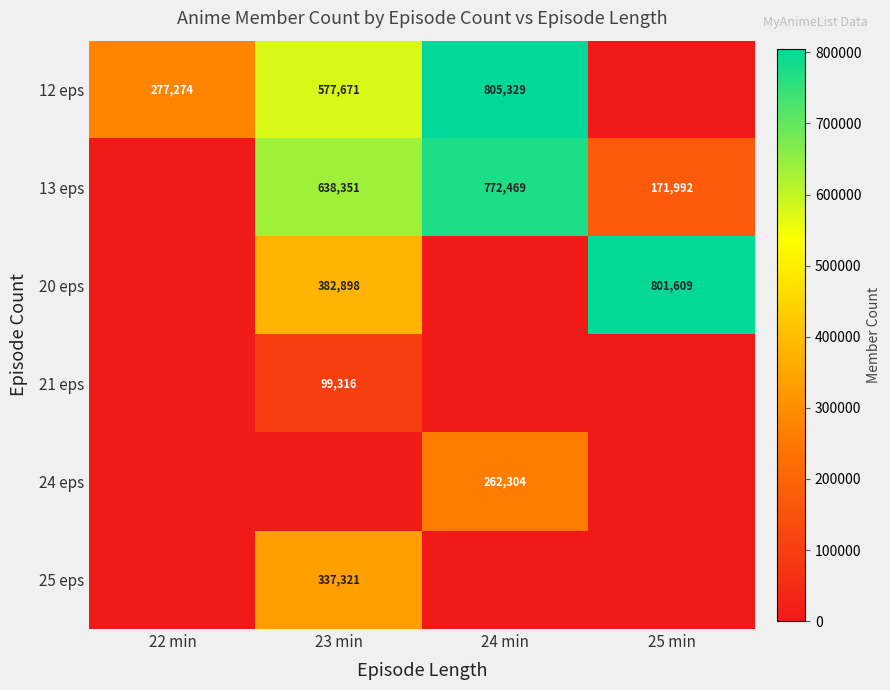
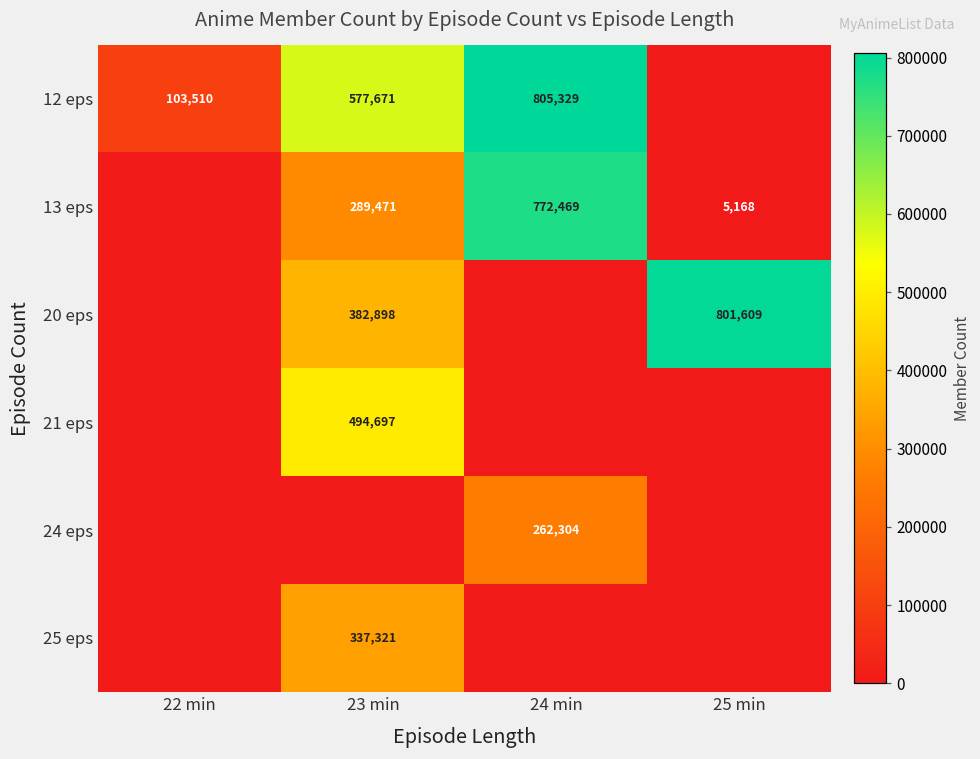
12 eps, 22 min: 277,274 -> 103,510
13 eps, 23 min: 638,351 -> 289,471
13 eps, 25 min: 171,992 -> 5,168
21 eps, 23 min: 99,316 -> 494,697
